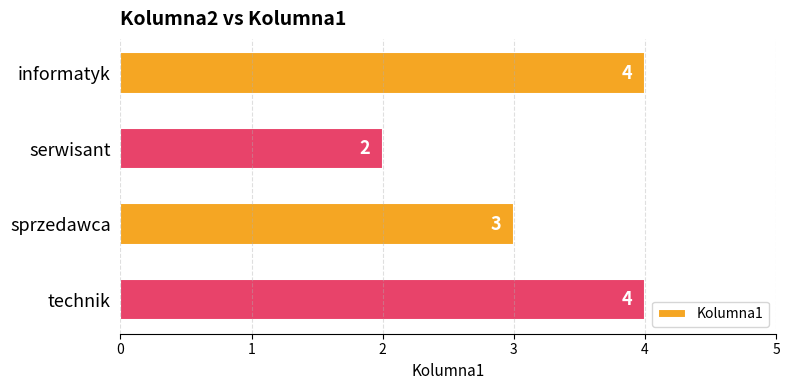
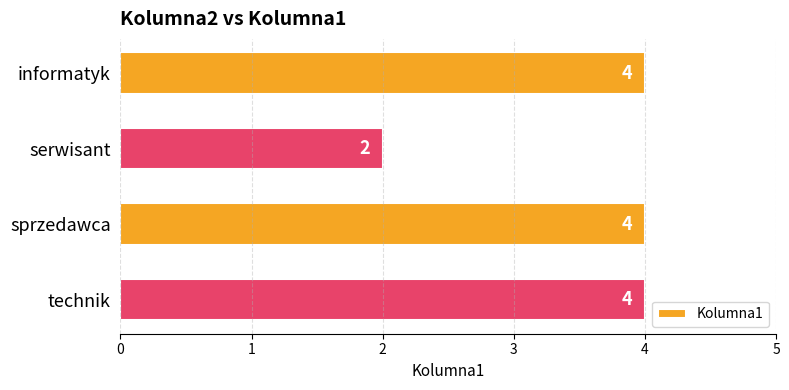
sprzedawca: 3 -> 4
